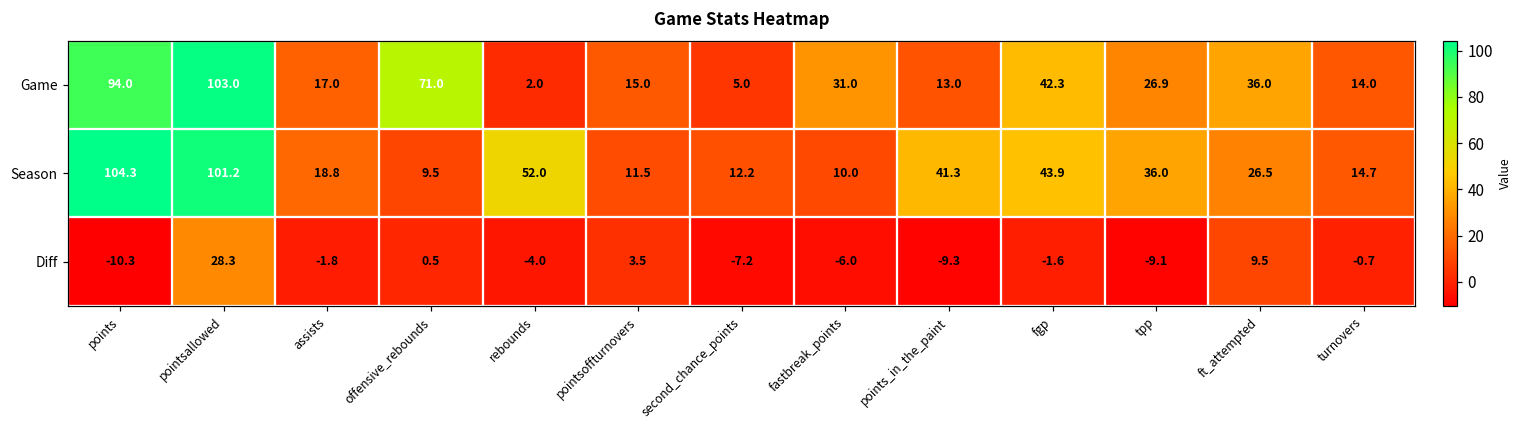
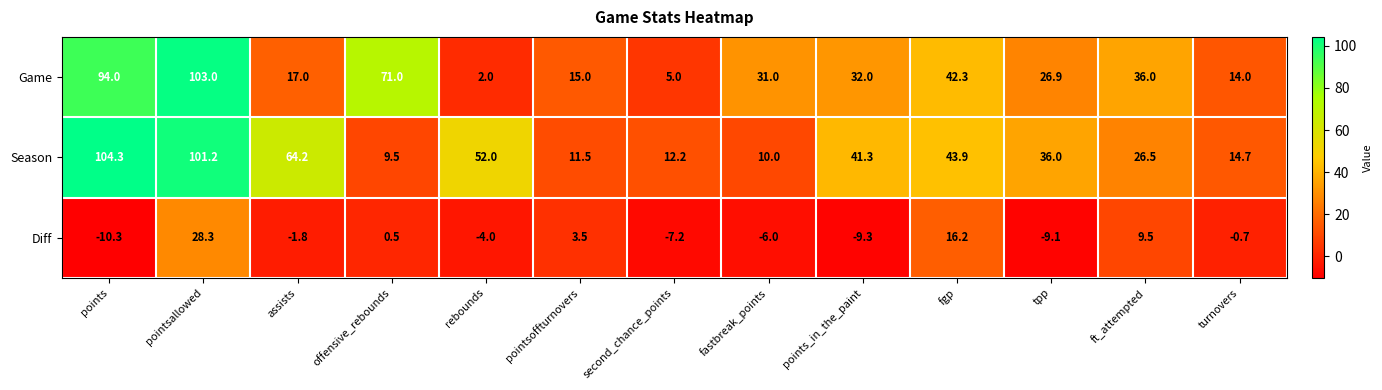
Game, points_in_the_paint: 13.0 -> 32.0
Season, assists: 18.8 -> 64.2
Diff, fgp: -1.6 -> 16.2
